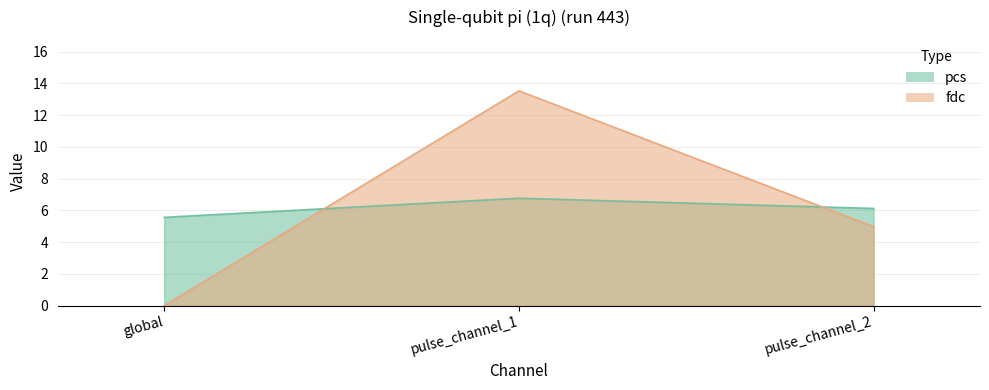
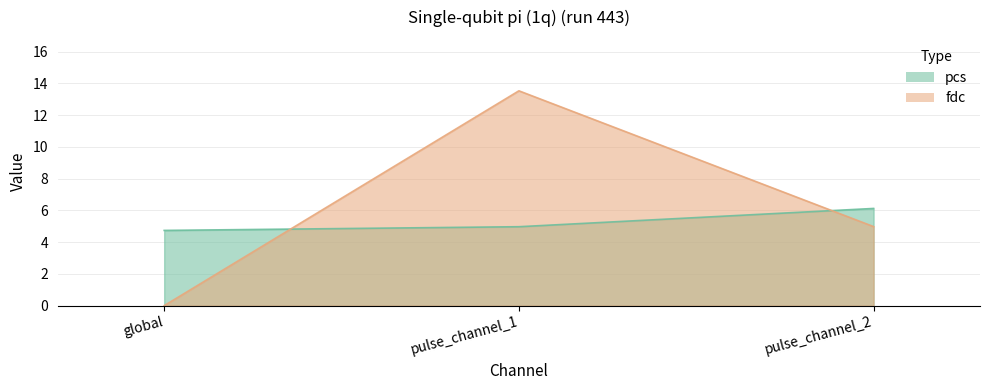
pcs, global: 5.6 -> 4.7
pcs, pulse_channel_1: 6.8 -> 5.0
